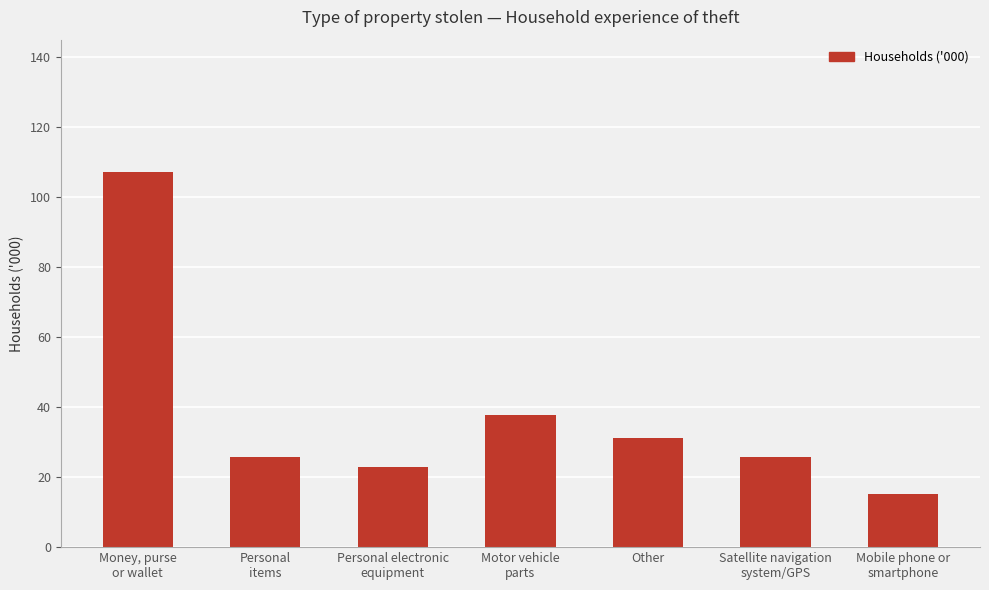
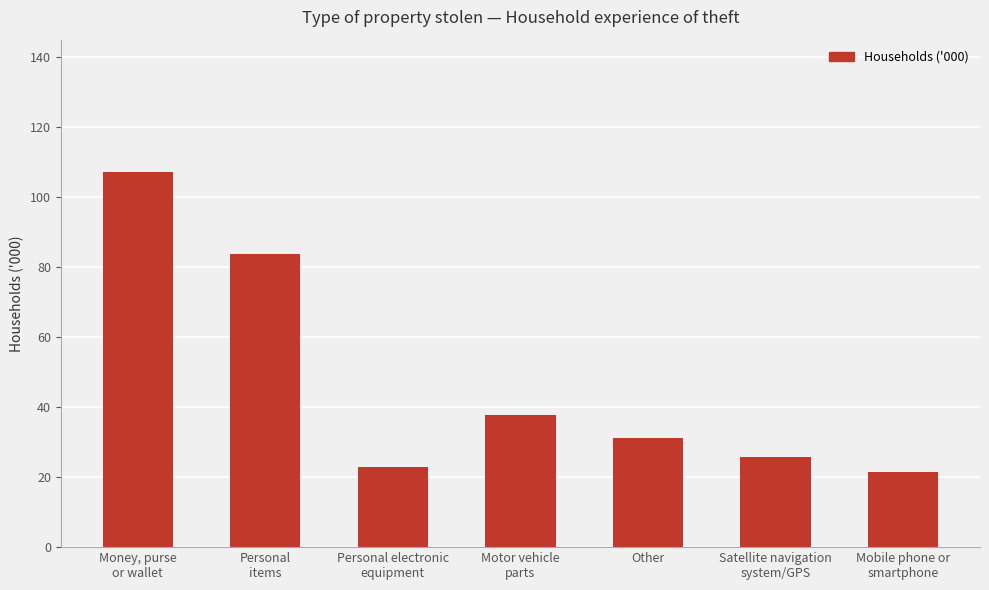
Personal items: 26 -> 84
Mobile phone or smartphone: 15 -> 22
